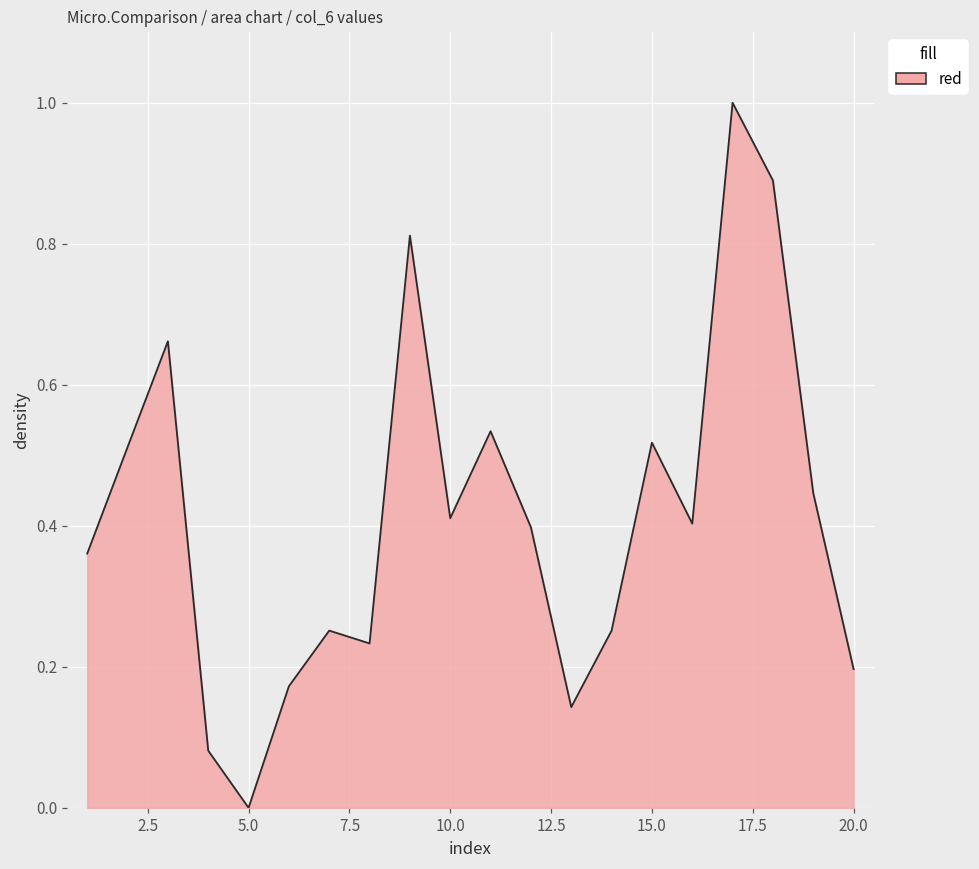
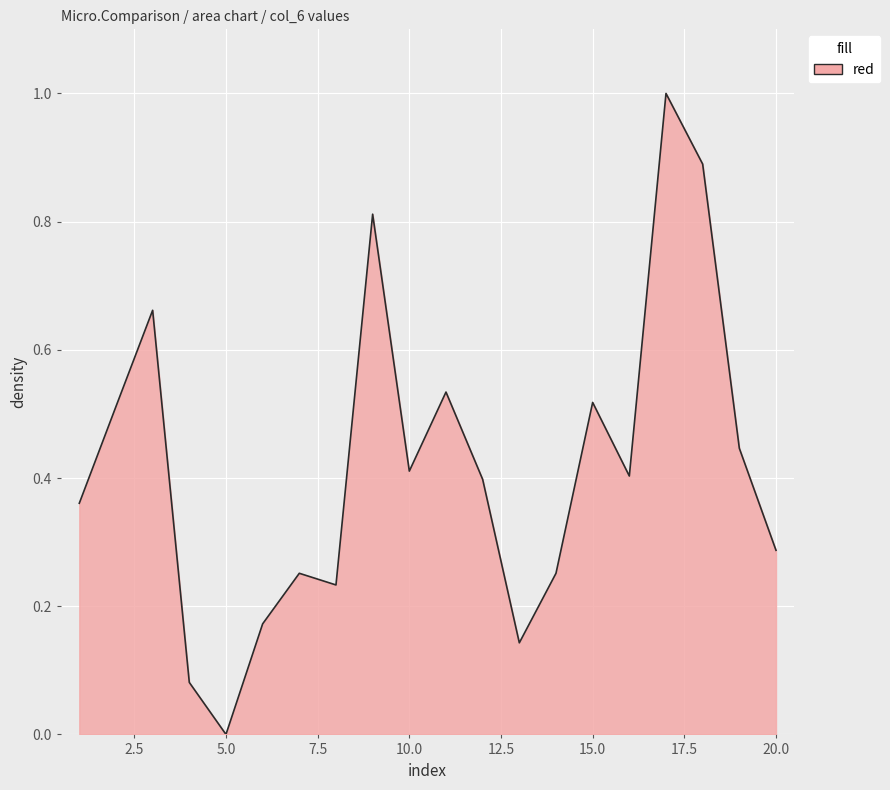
20.0: 0.20 -> 0.29
